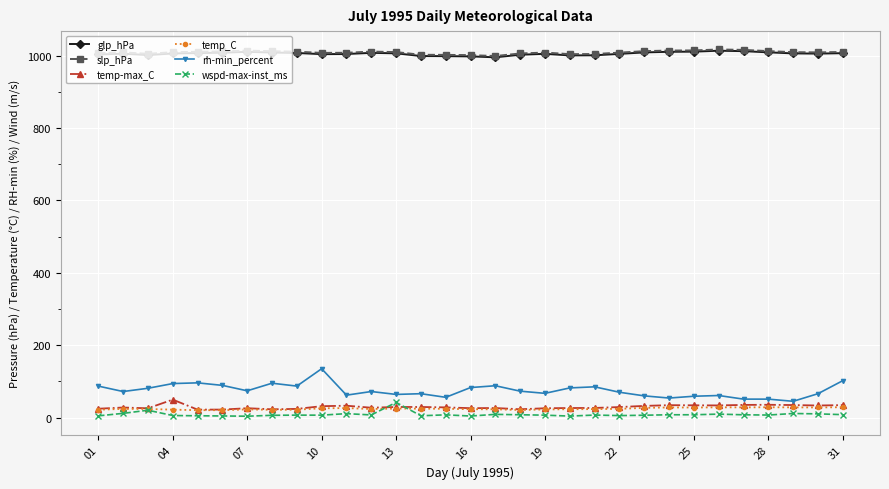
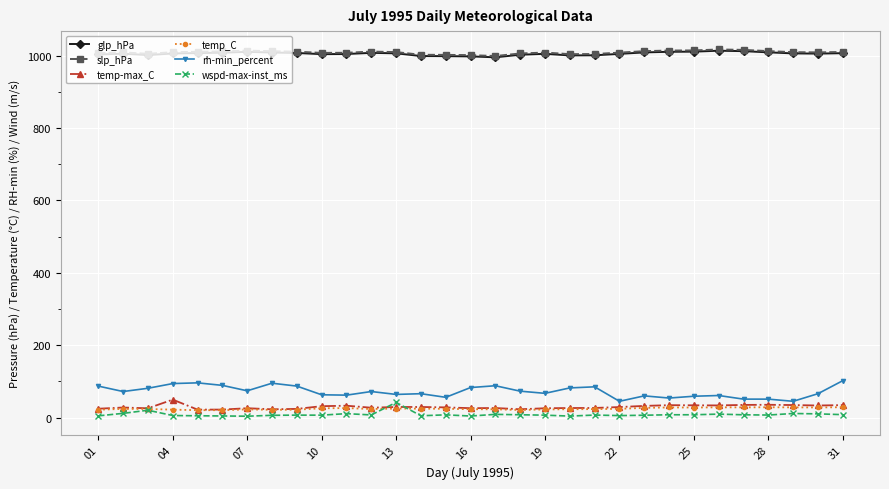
rh-min_percent, 10: 140 -> 60
rh-min_percent, 22: 70 -> 50
